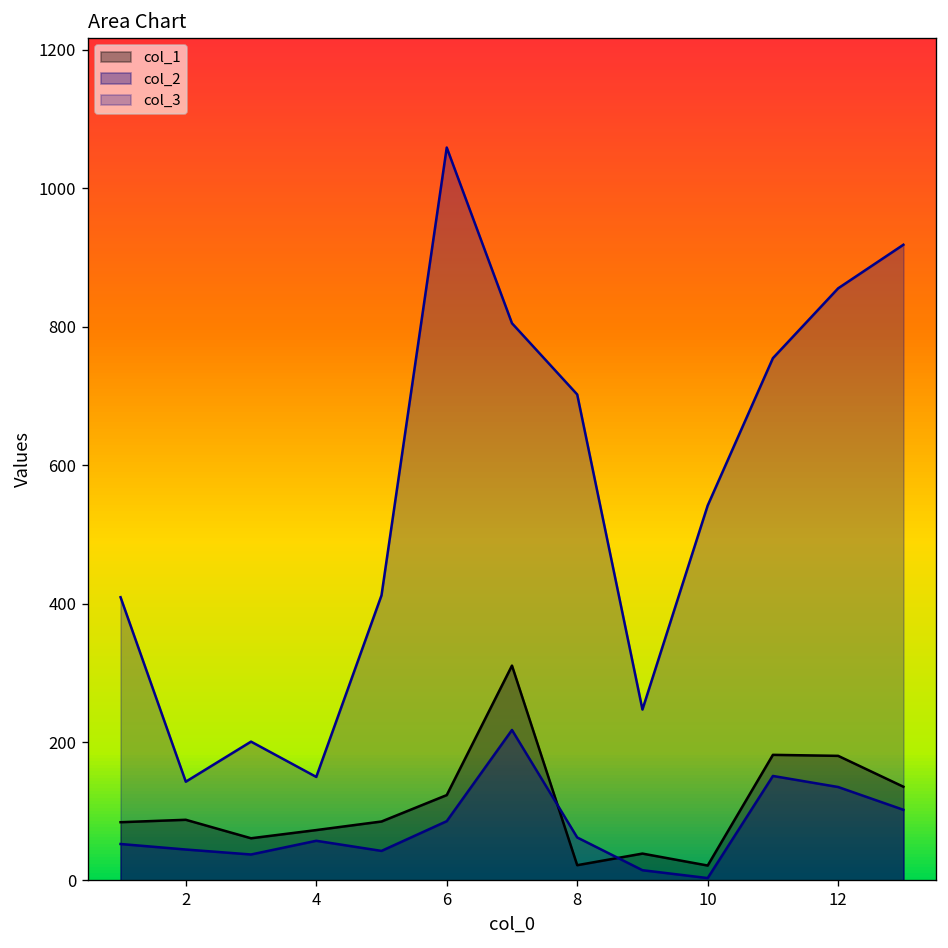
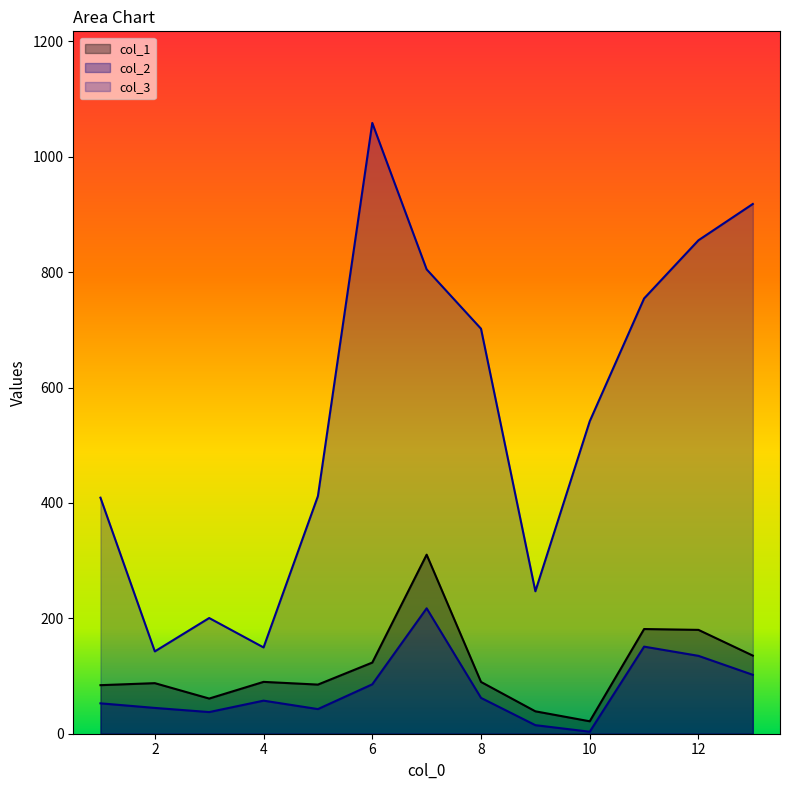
col_1, 4: 70 -> 90
col_1, 8: 20 -> 90
